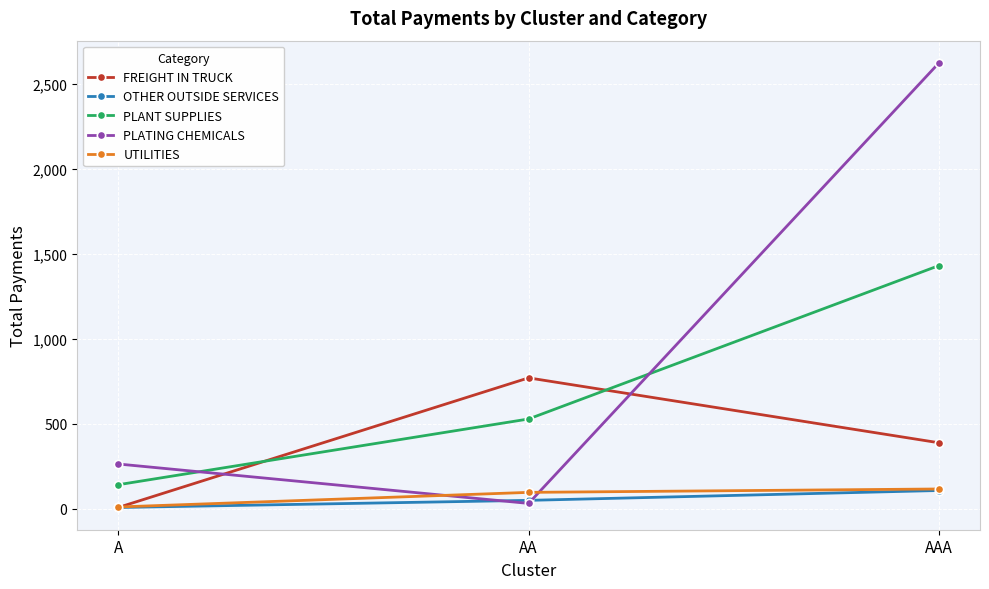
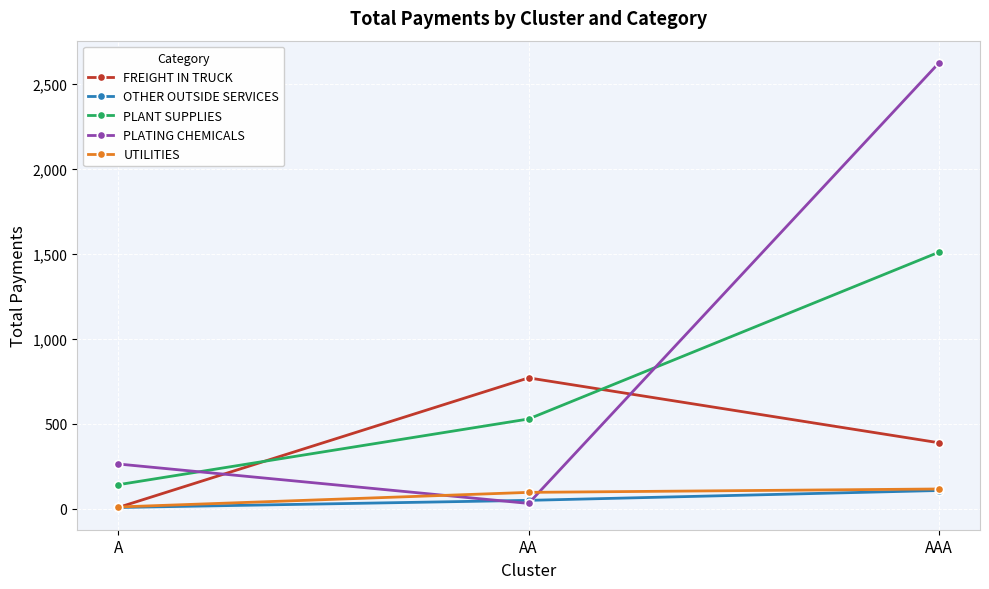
PLANT SUPPLIES, AAA: 1,430 -> 1,510
